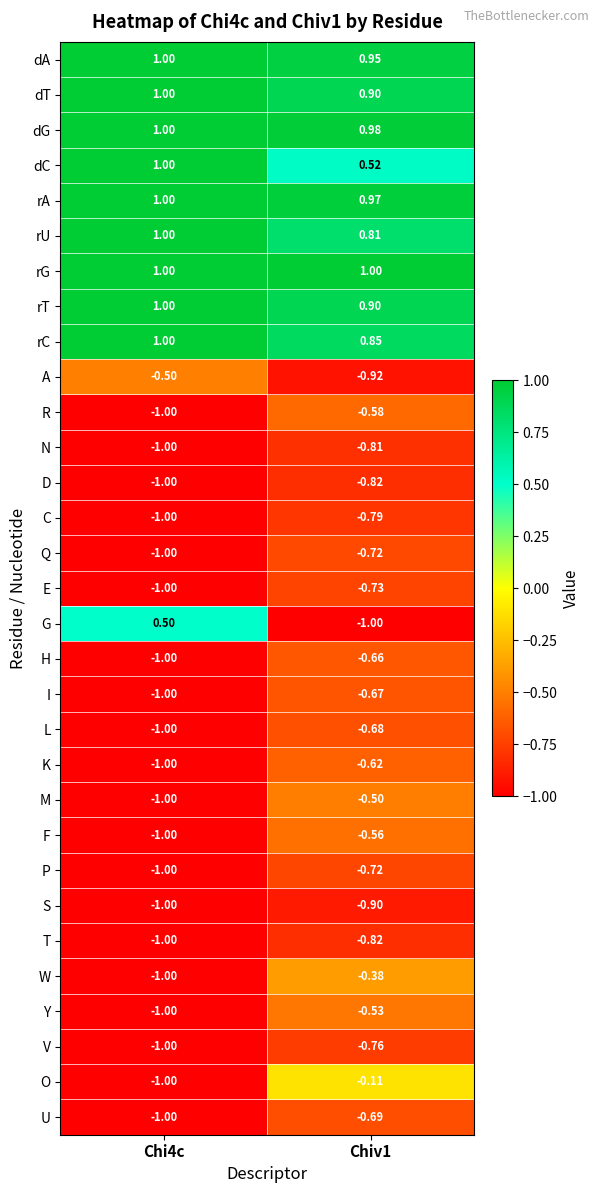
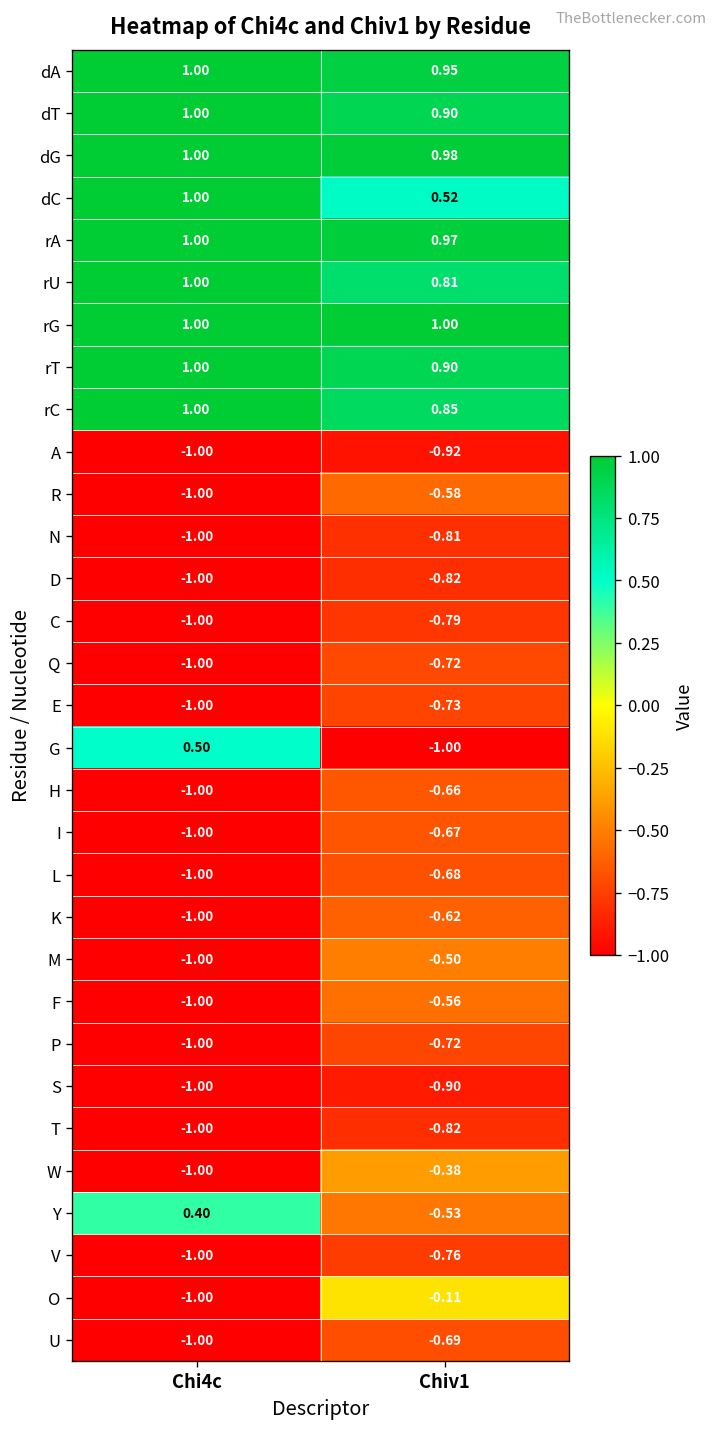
A, Chi4c: -0.50 -> -1.00
Y, Chi4c: -1.00 -> 0.40
